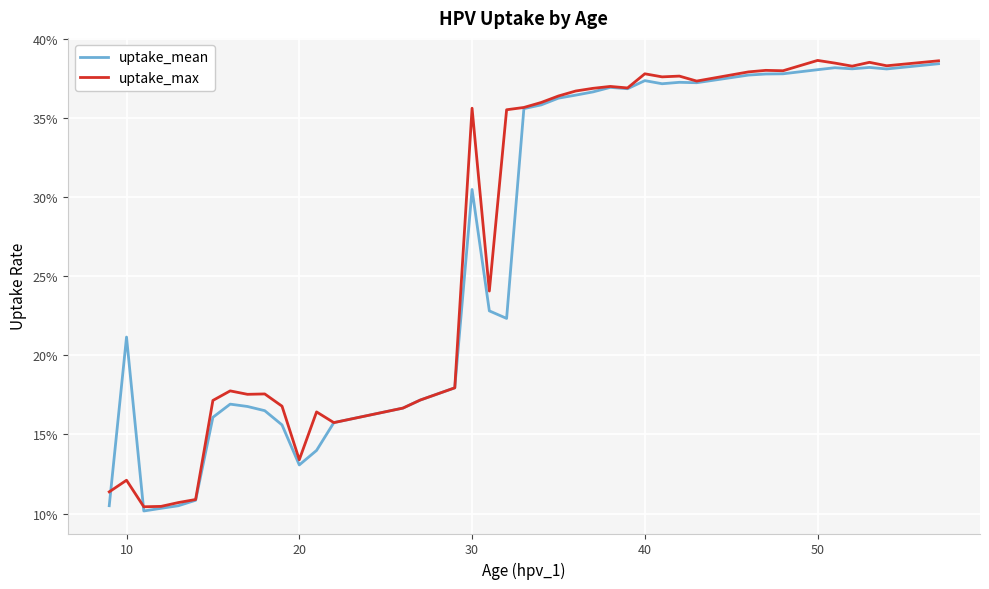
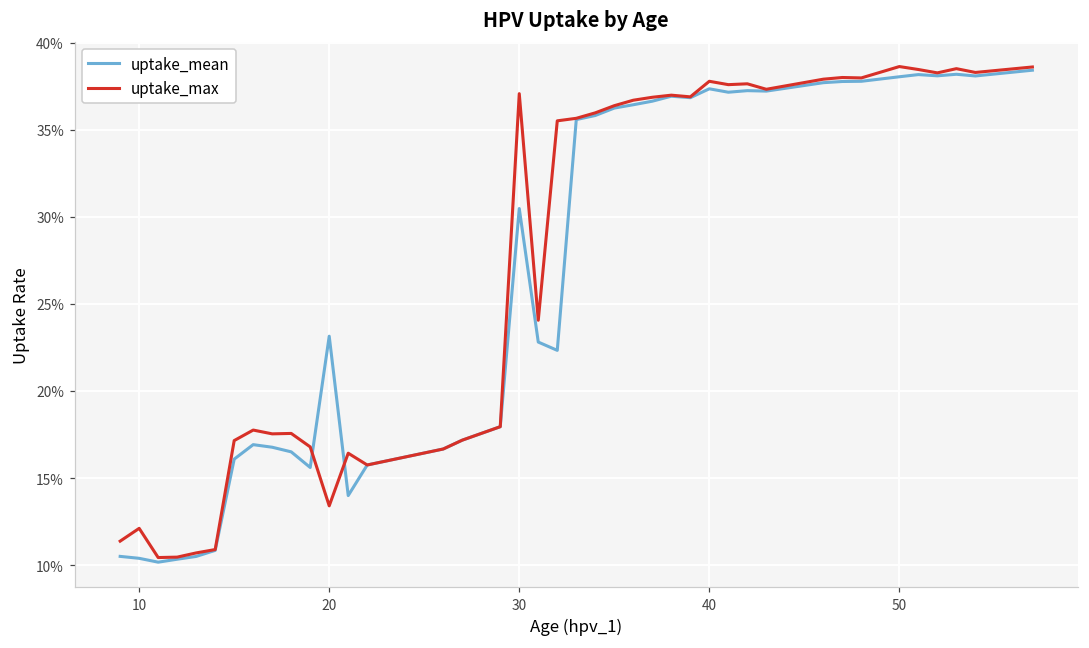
uptake_mean, 10: 21.2% -> 10.4%
uptake_mean, 20: 13.1% -> 23.1%
uptake_max, 30: 35.6% -> 37.1%
